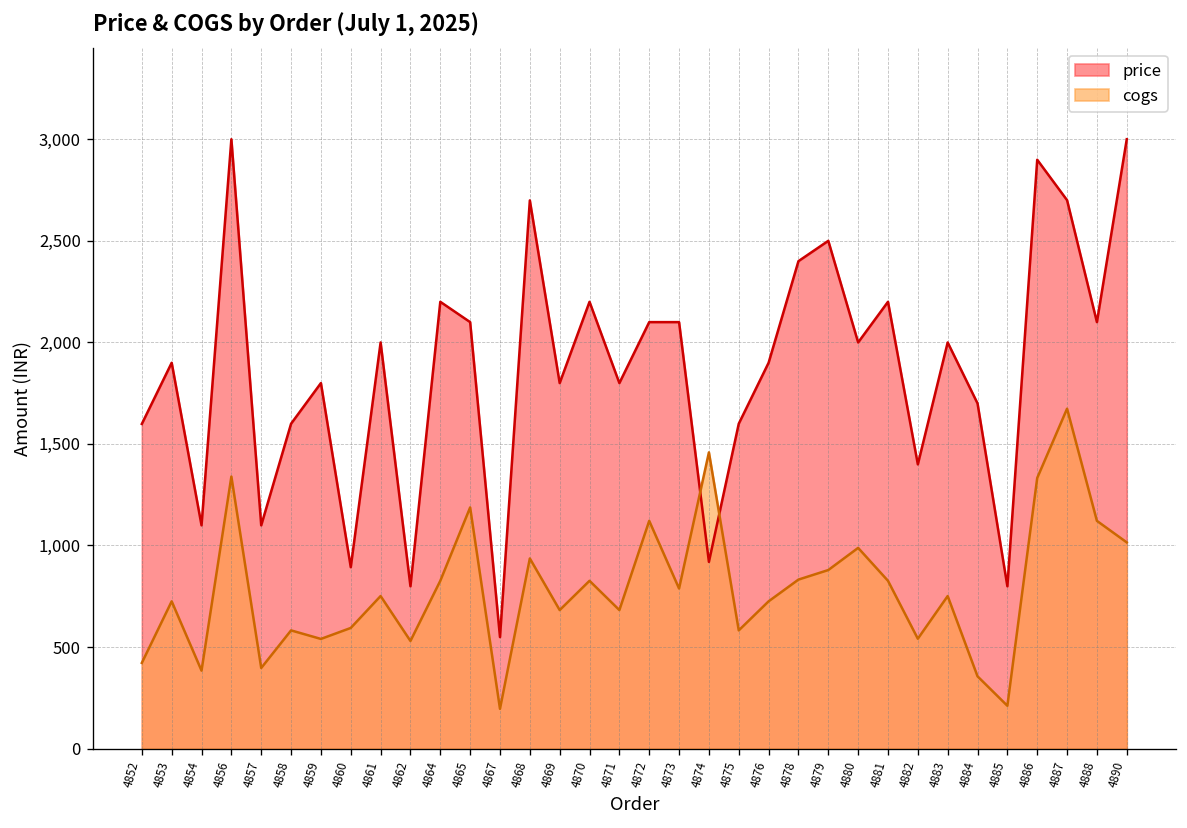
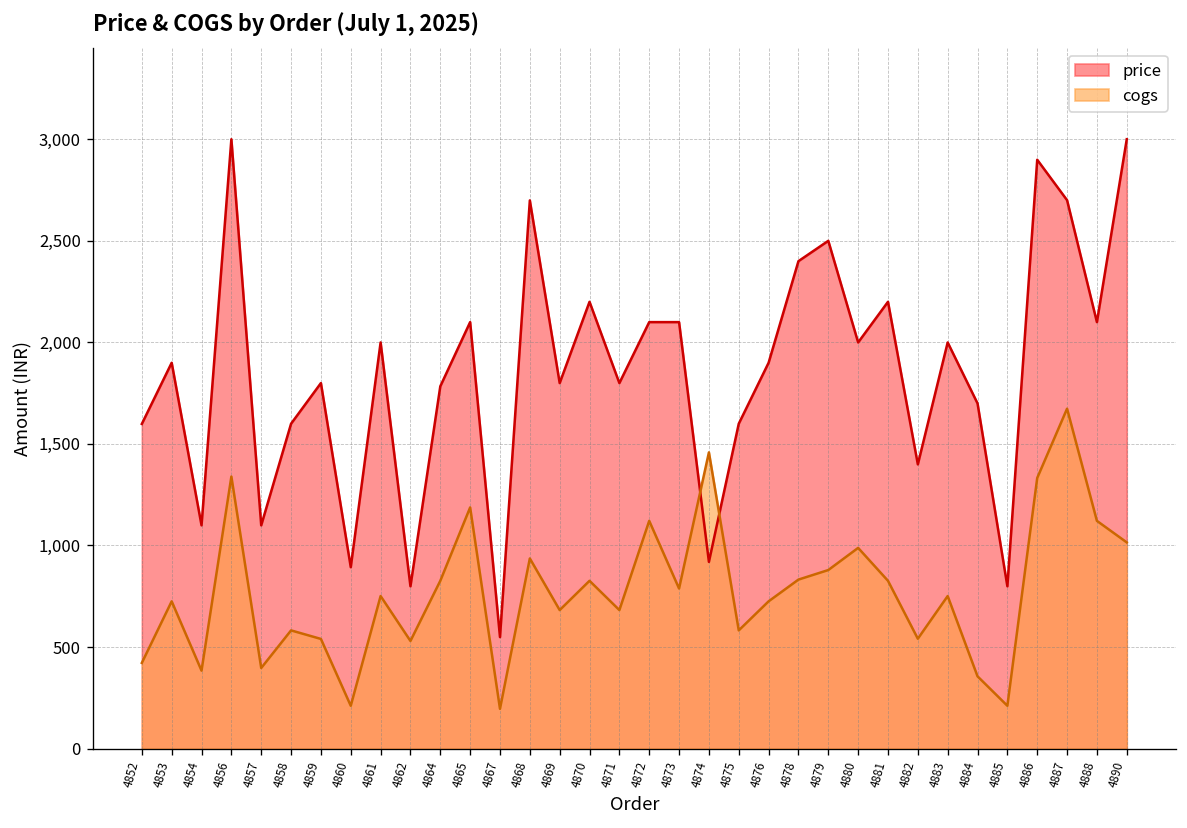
cogs, 4860: 590 -> 210
price, 4864: 2,200 -> 1,780
